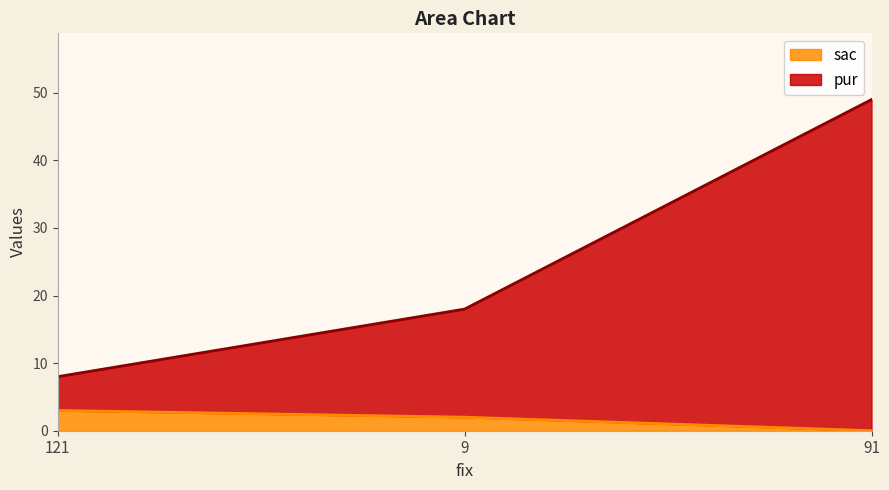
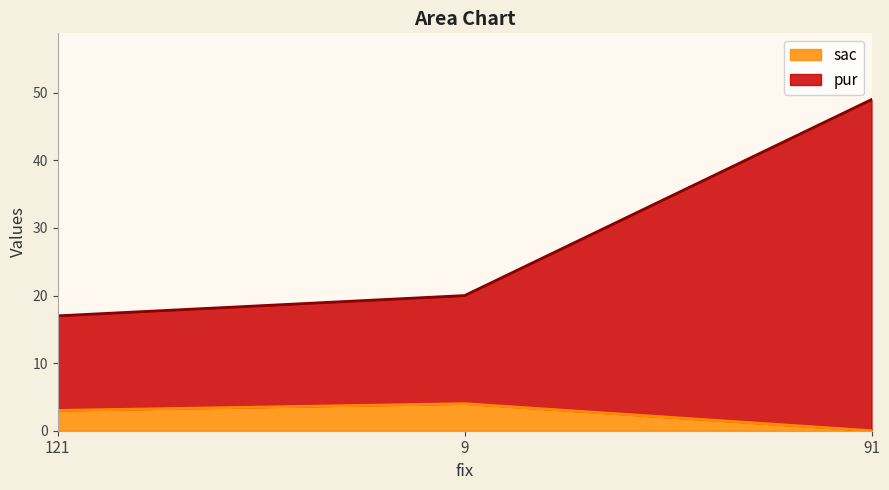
pur, 121: 5 -> 14
sac, 9: 2 -> 4
